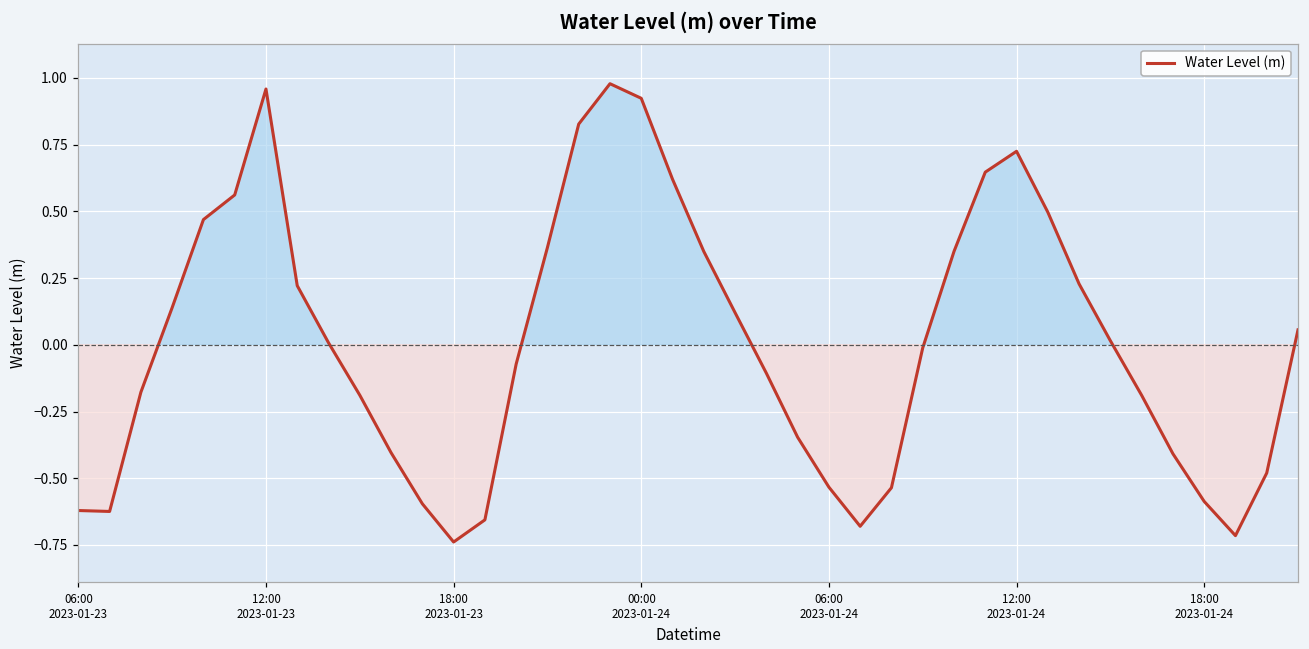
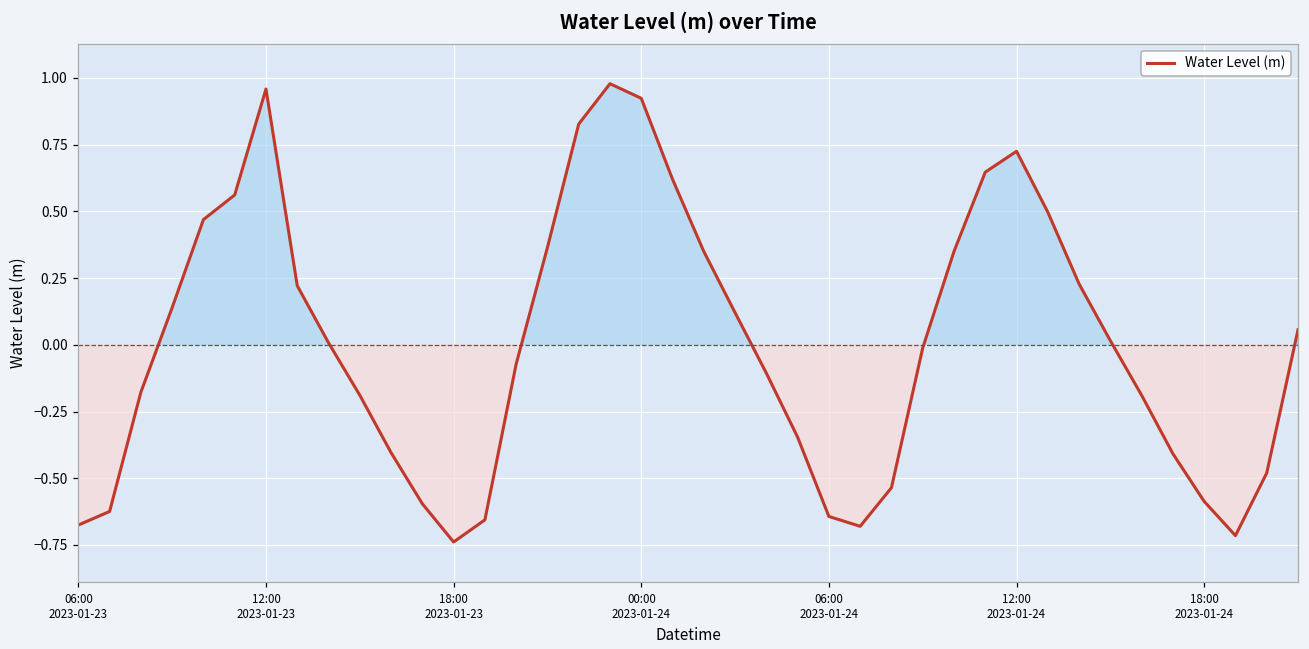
06:00 2023-01-23: -0.62 -> -0.68
06:00 2023-01-24: -0.53 -> -0.64
